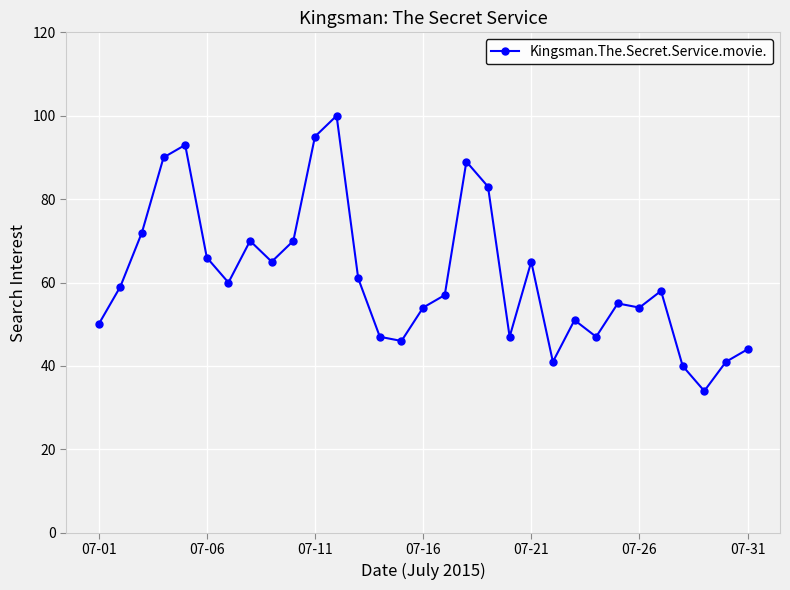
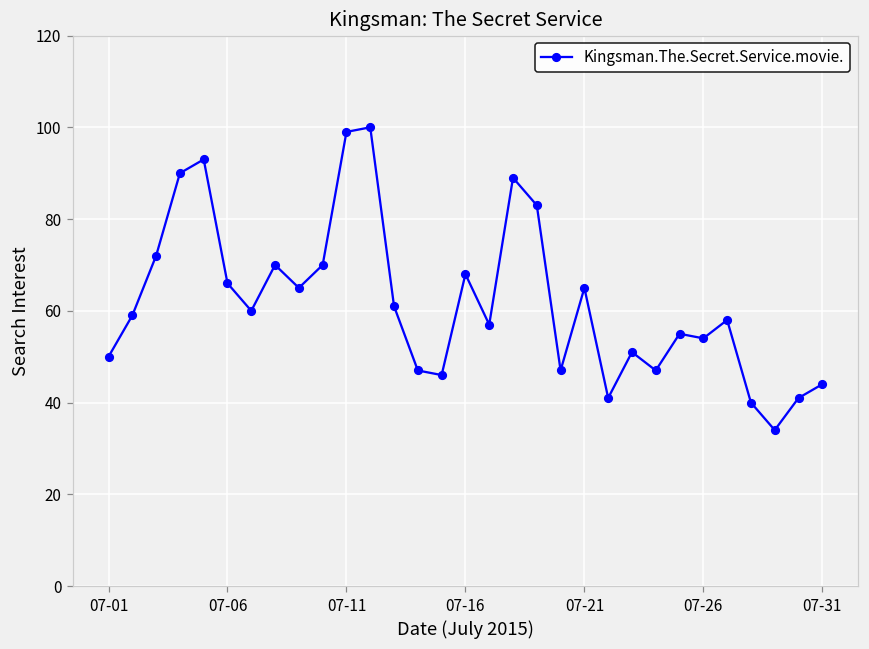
07-11: 95 -> 99
07-16: 54 -> 68
